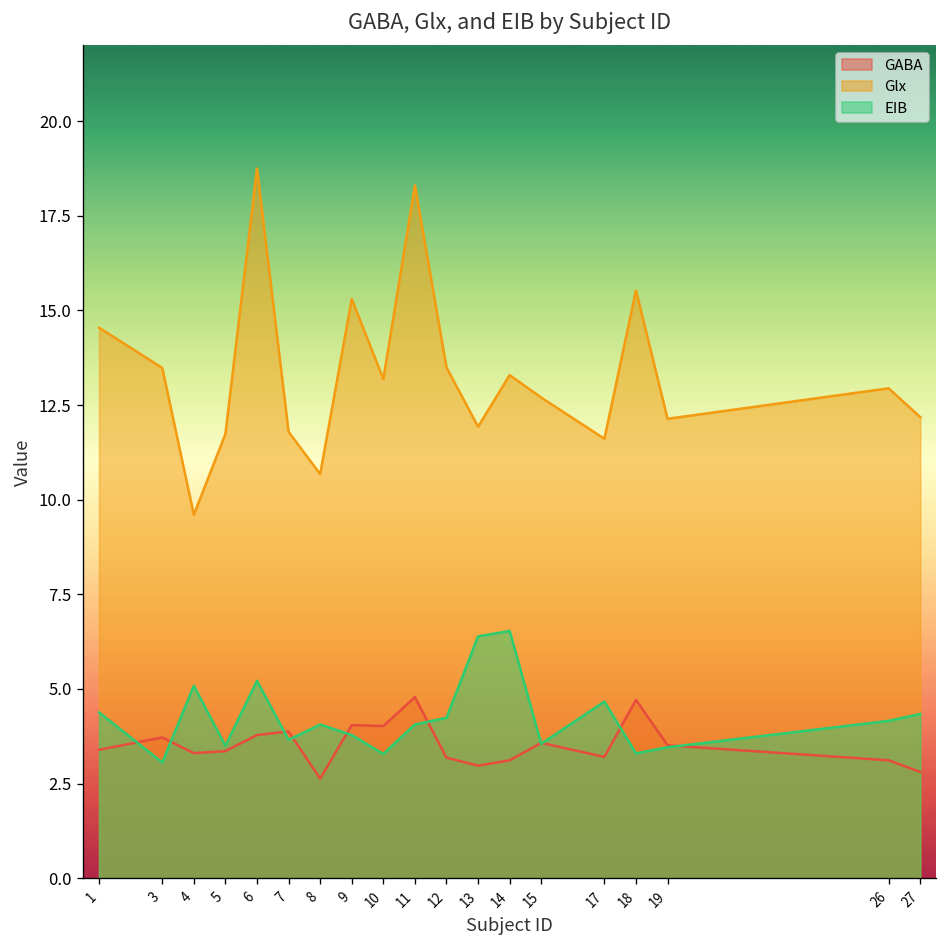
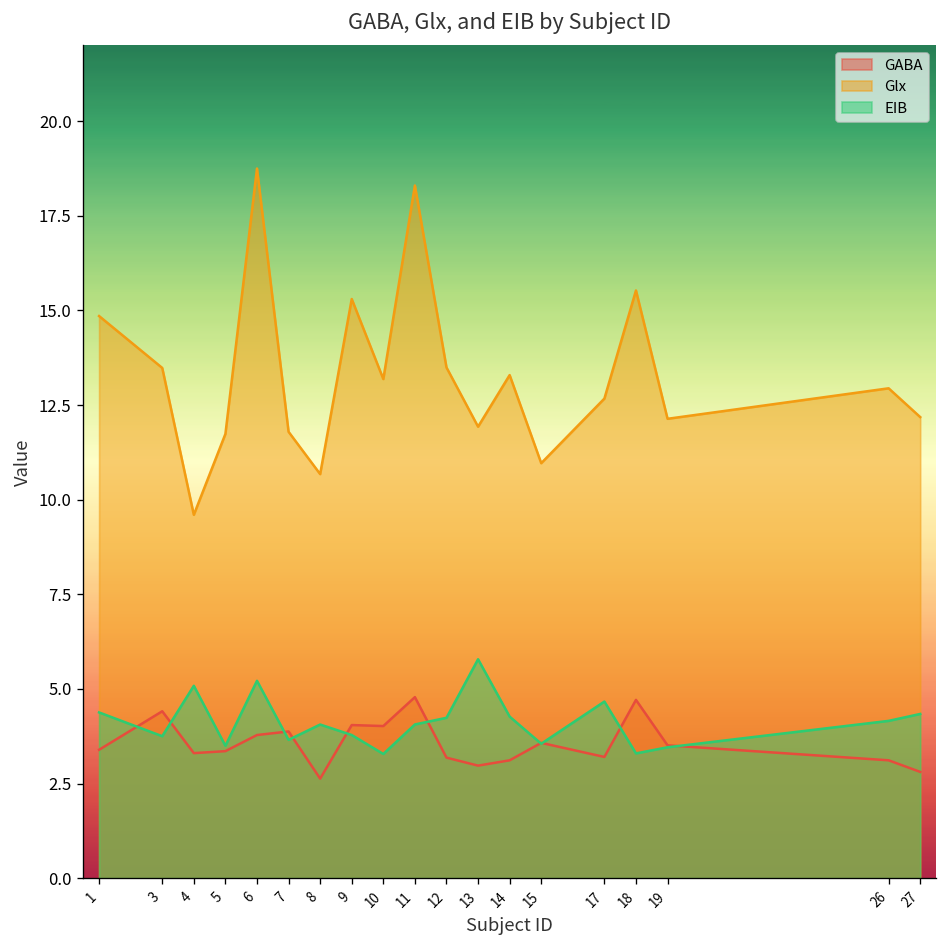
Glx, 1: 14.5 -> 14.9
GABA, 3: 3.7 -> 4.4
EIB, 3: 3.1 -> 3.8
EIB, 13: 6.4 -> 5.8
EIB, 14: 6.5 -> 4.3
Glx, 15: 12.7 -> 11.0
Glx, 17: 11.6 -> 12.7
